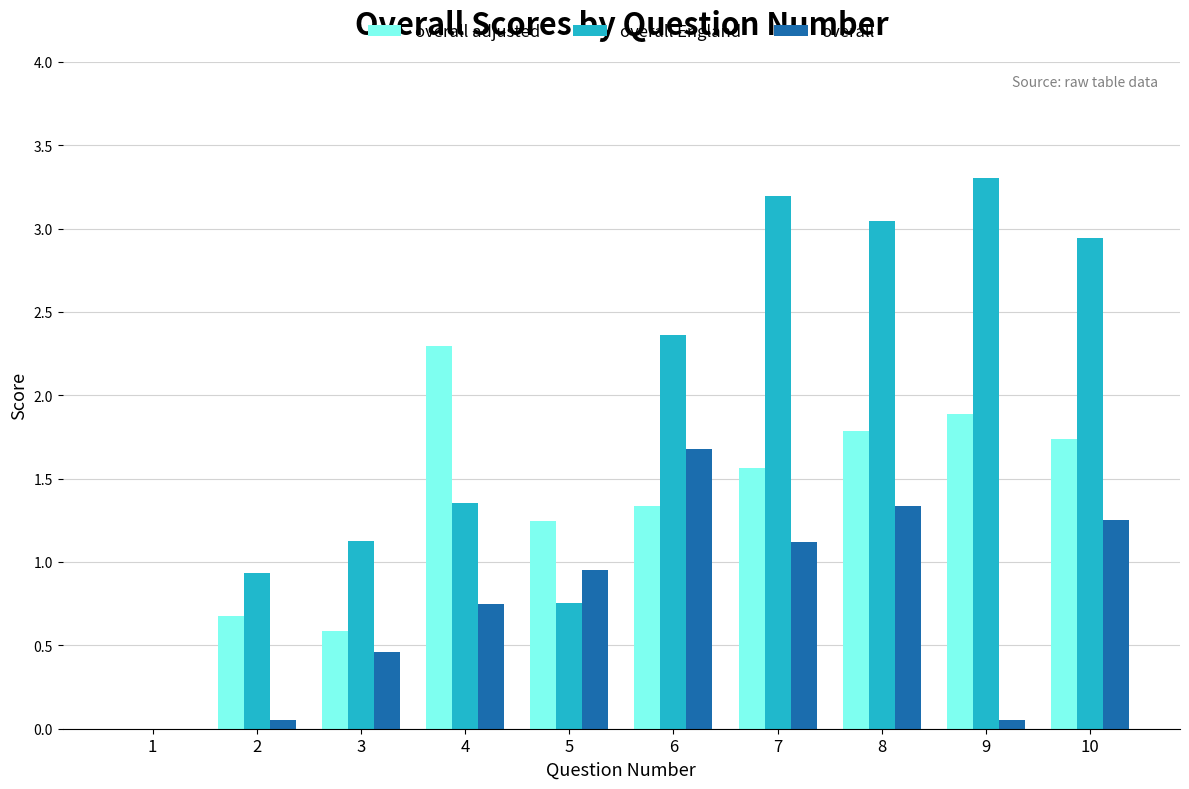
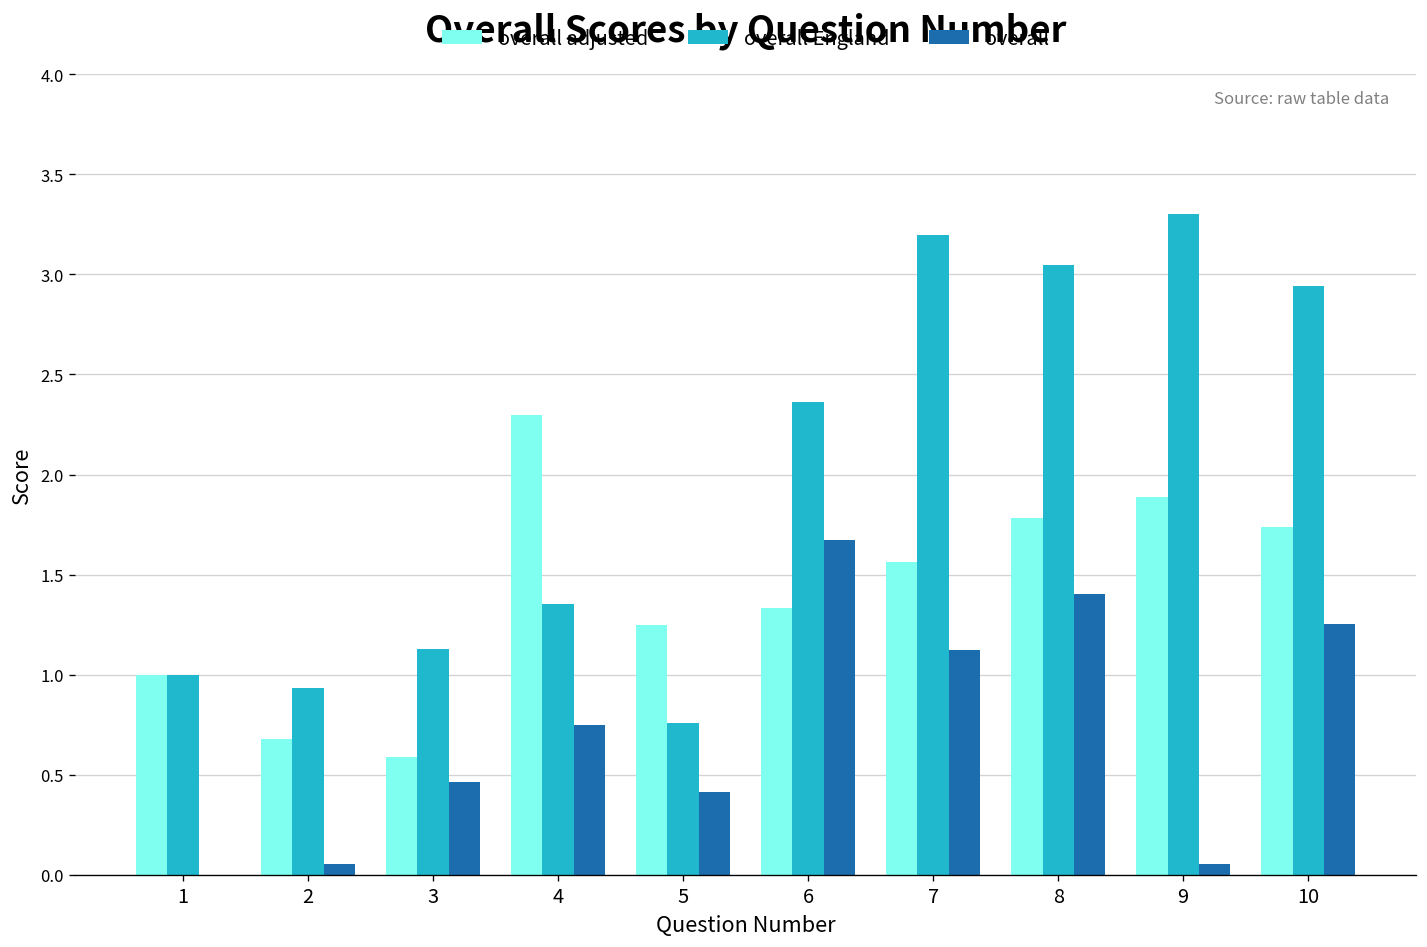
overall adjusted, 1: 0 -> 1
overall England, 1: 0 -> 1
overall, 5: 0.95 -> 0.41
overall, 8: 1.34 -> 1.40
